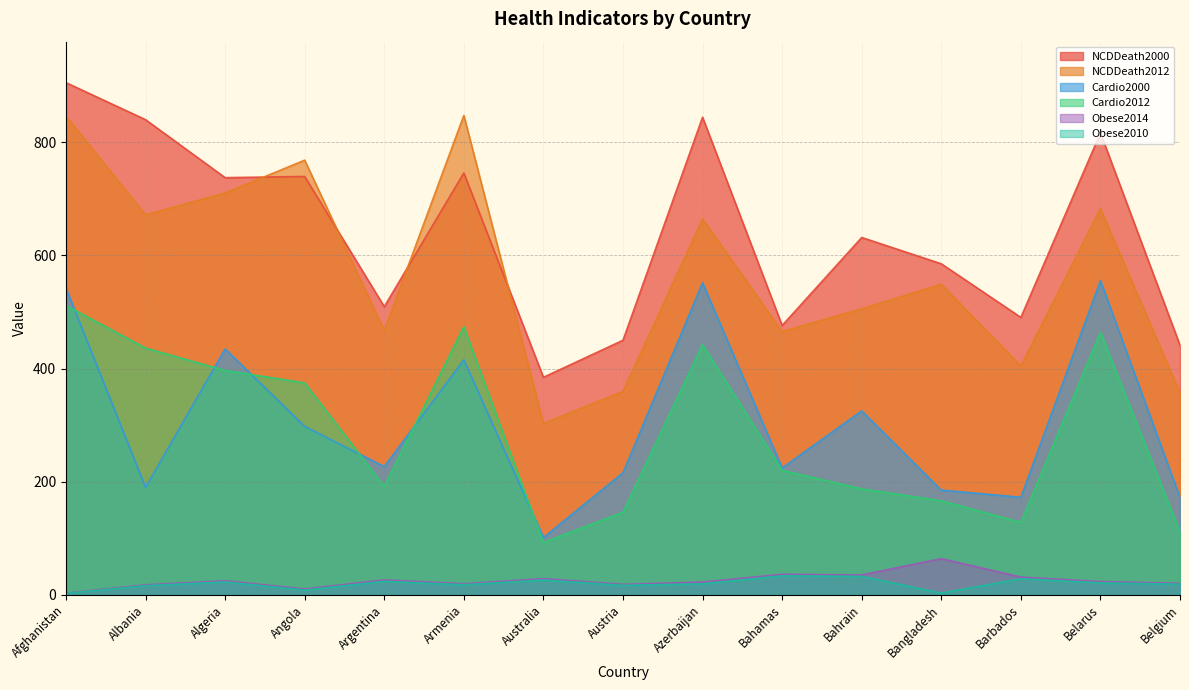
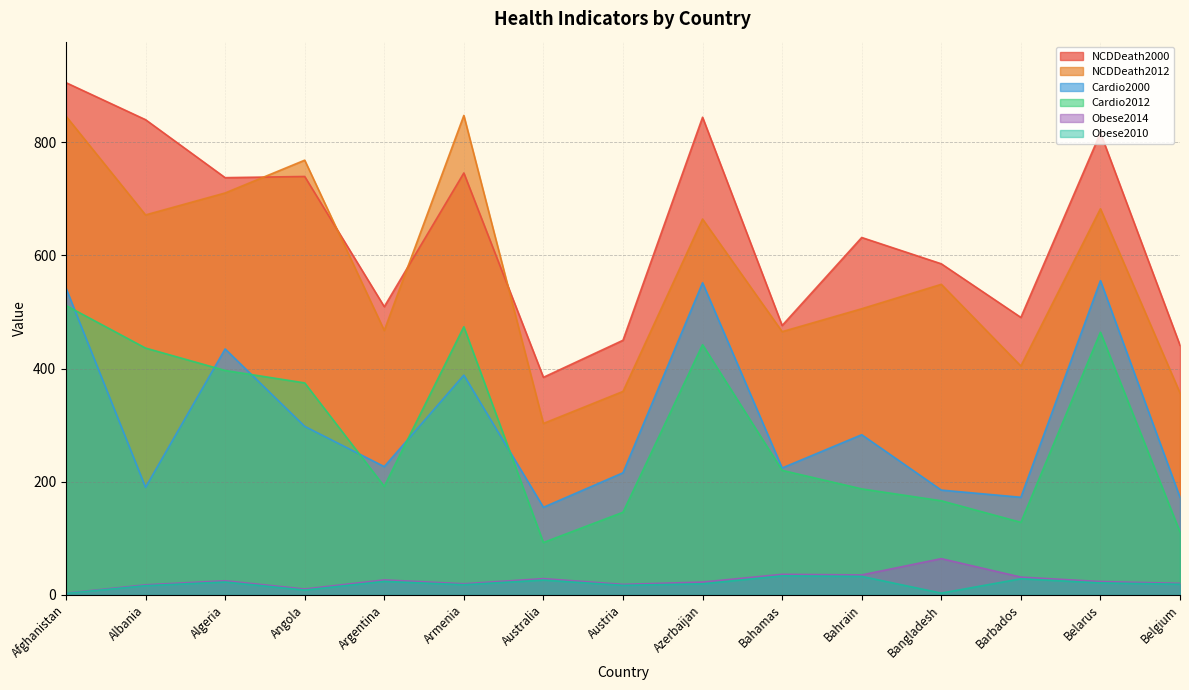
Cardio2000, Armenia: 420 -> 390
Cardio2000, Australia: 100 -> 150
Cardio2000, Bahrain: 330 -> 280
